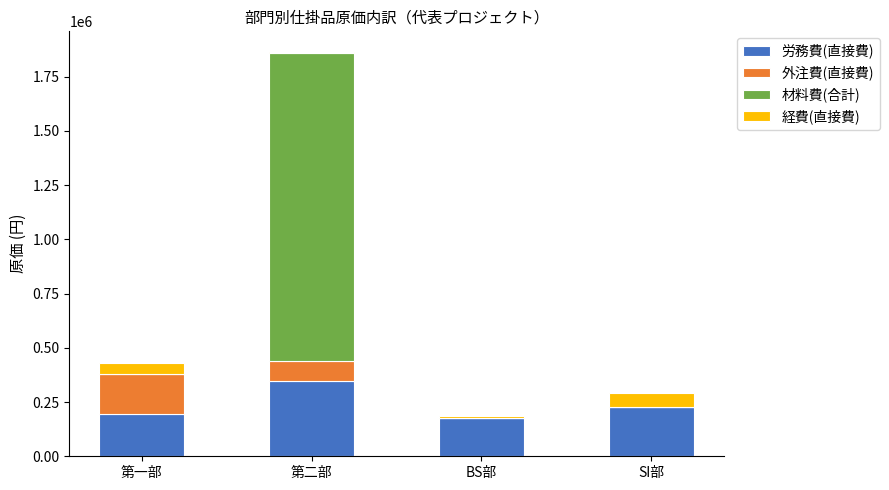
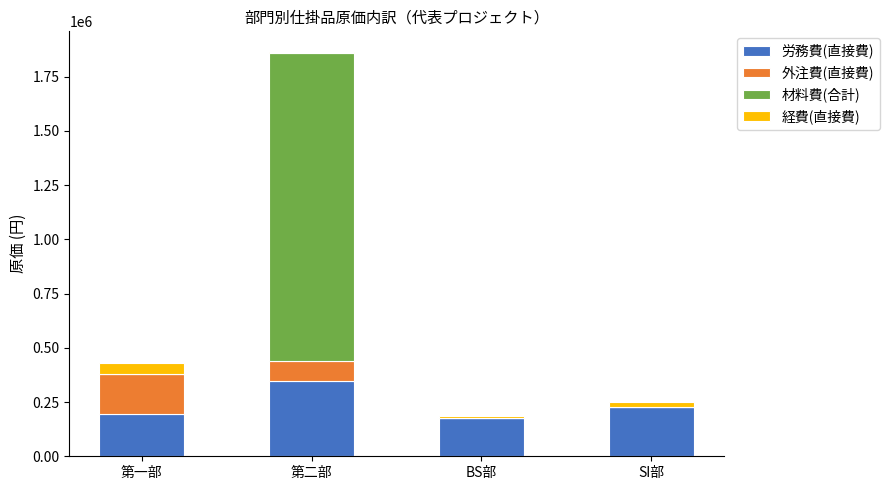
経費(直接費), SI部: 70000 -> 20000
